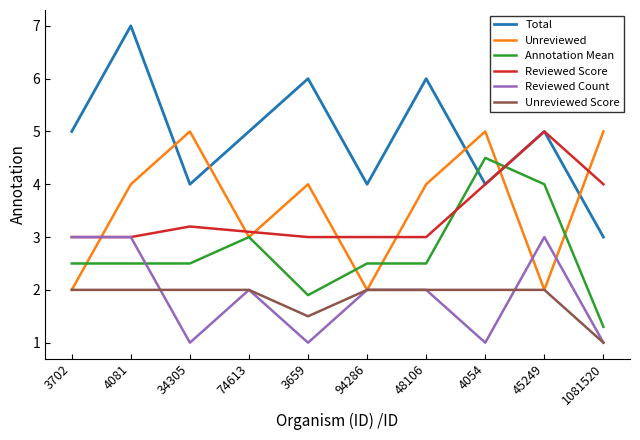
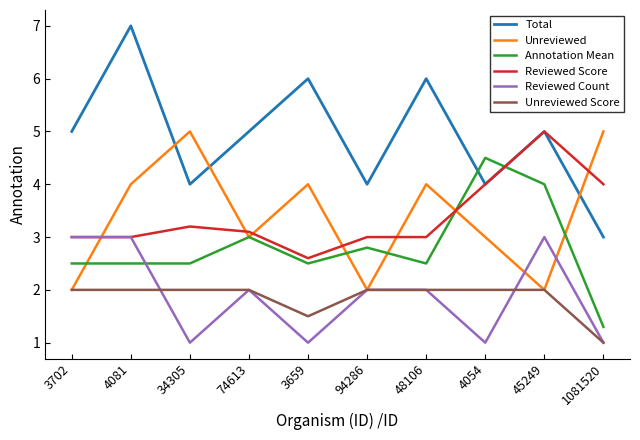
Annotation Mean, 3659: 1.9 -> 2.5
Reviewed Score, 3659: 3.0 -> 2.6
Annotation Mean, 94286: 2.5 -> 2.8
Unreviewed, 4054: 5 -> 3
